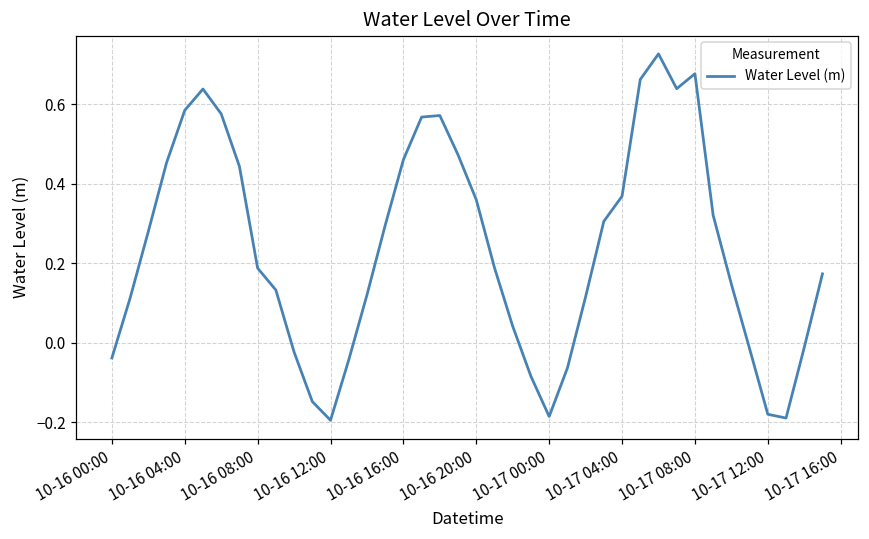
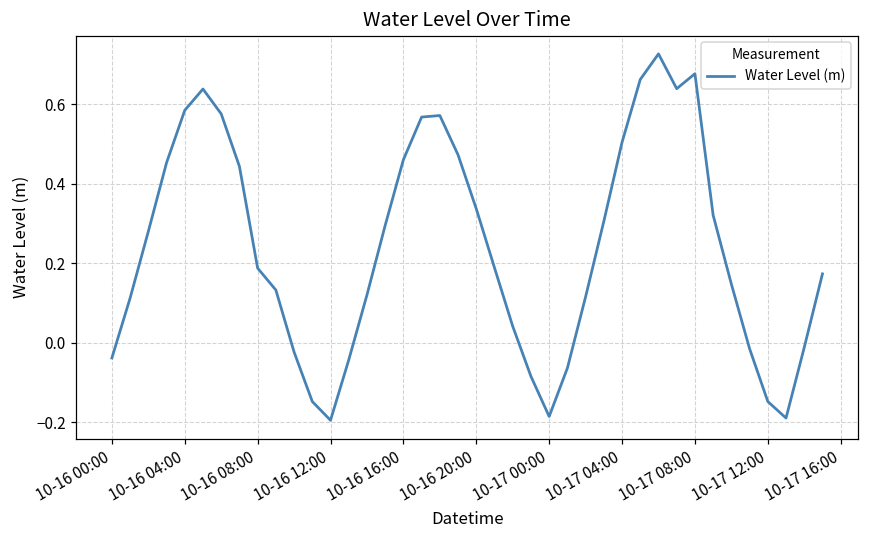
10-16 20:00: 0.36 -> 0.34
10-17 04:00: 0.37 -> 0.50
10-17 12:00: -0.18 -> -0.15
